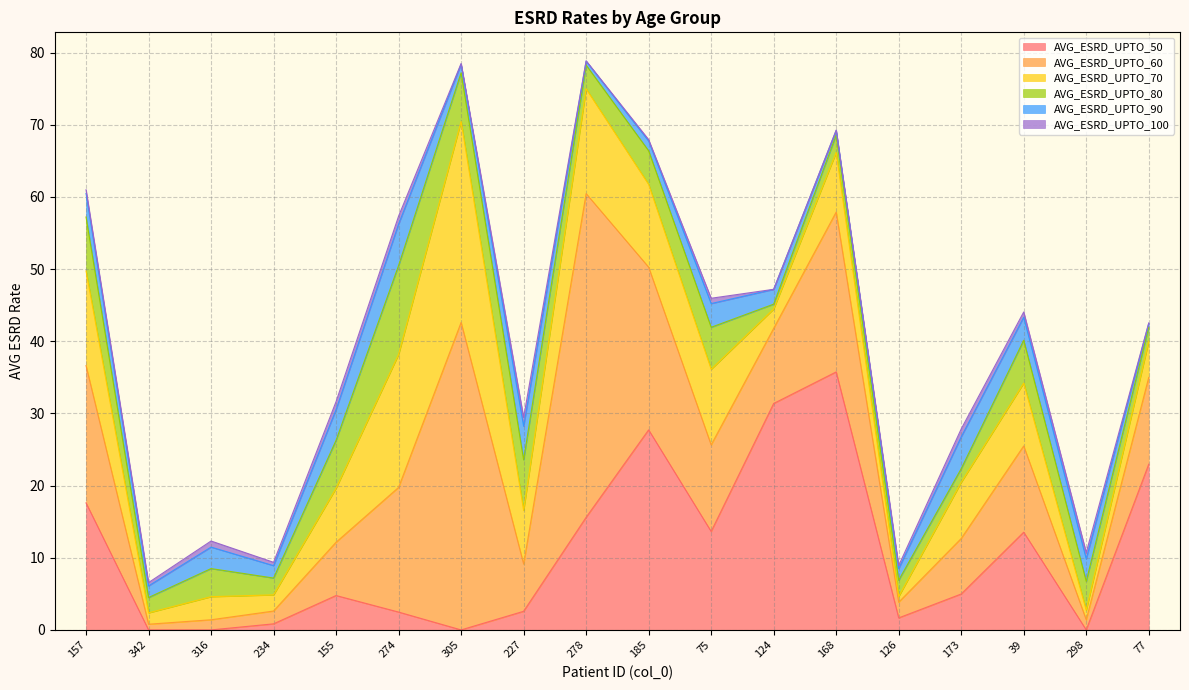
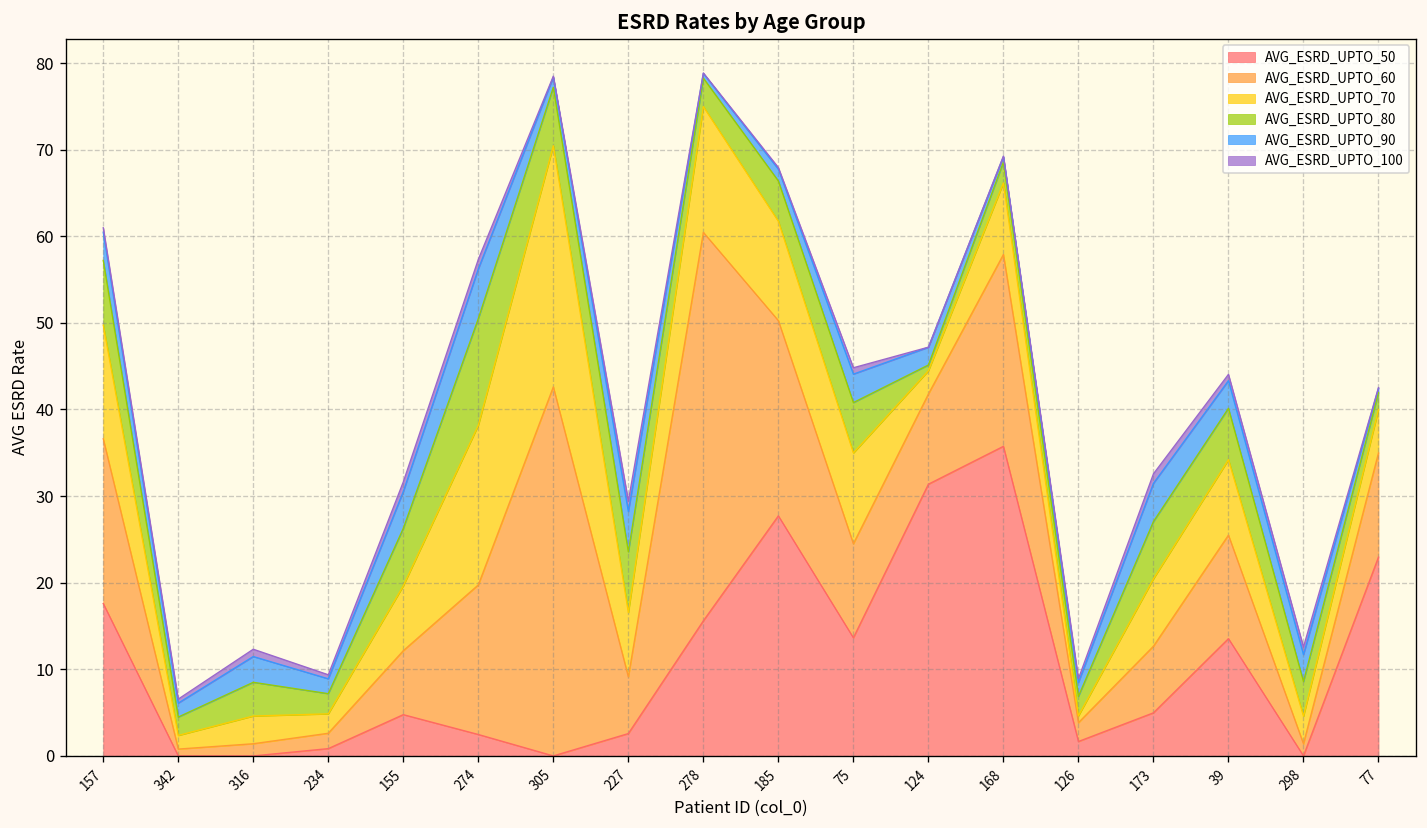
AVG_ESRD_UPTO_60, 75: 12 -> 11
AVG_ESRD_UPTO_80, 173: 2 -> 7
AVG_ESRD_UPTO_70, 298: 1 -> 3
